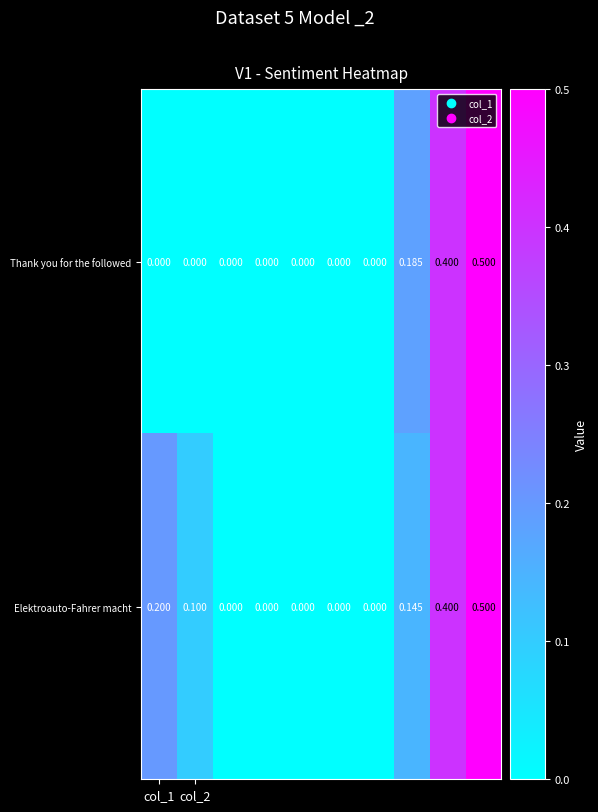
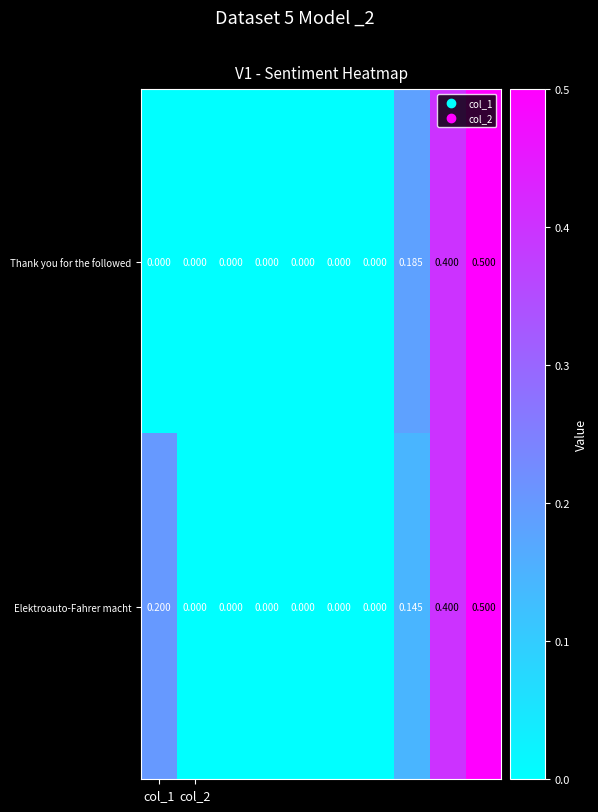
Elektroauto-Fahrer macht, col_2: 0.100 -> 0.000
